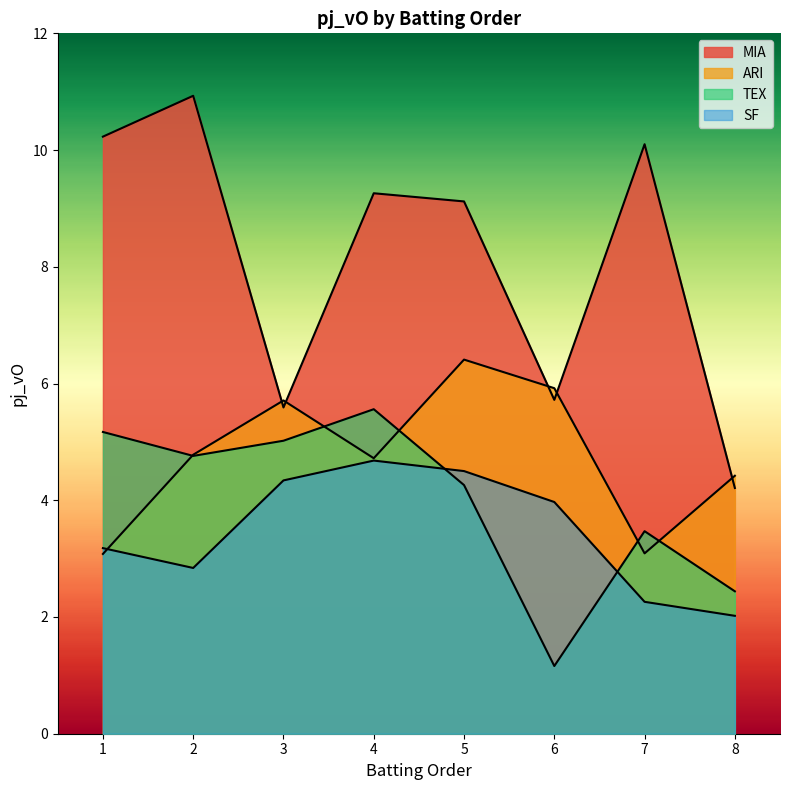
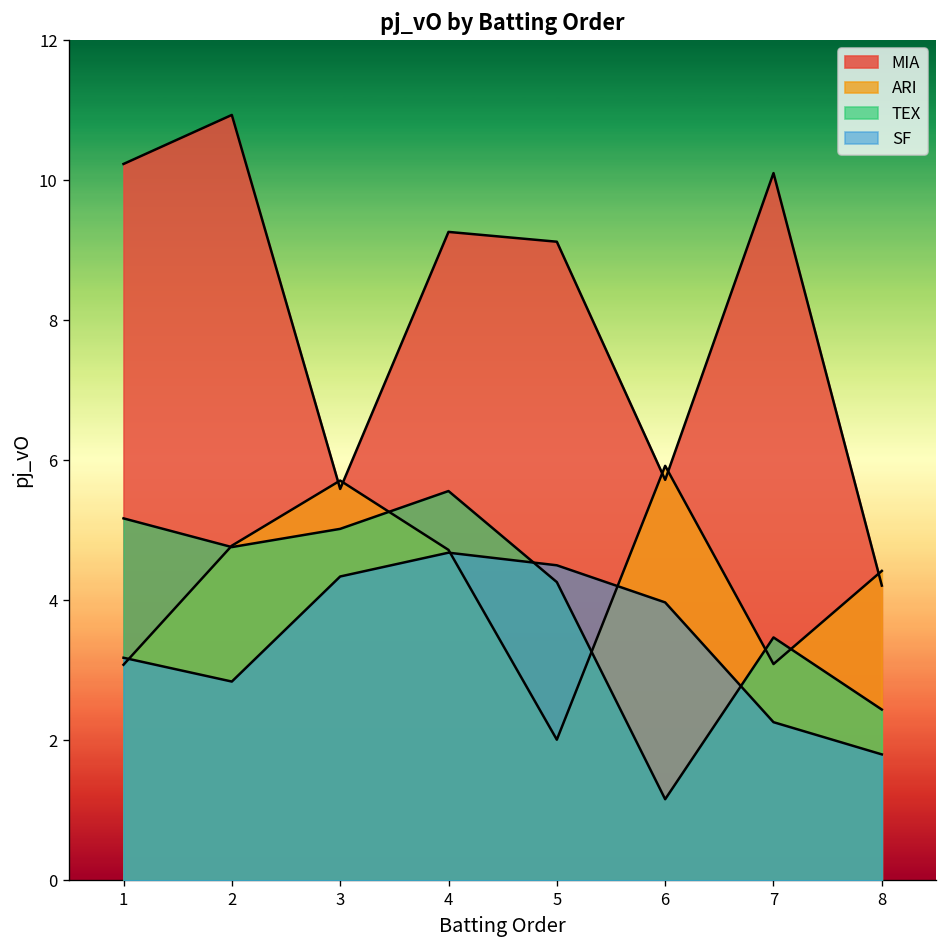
ARI, 5: 6.4 -> 2.0
SF, 8: 2.0 -> 1.8
